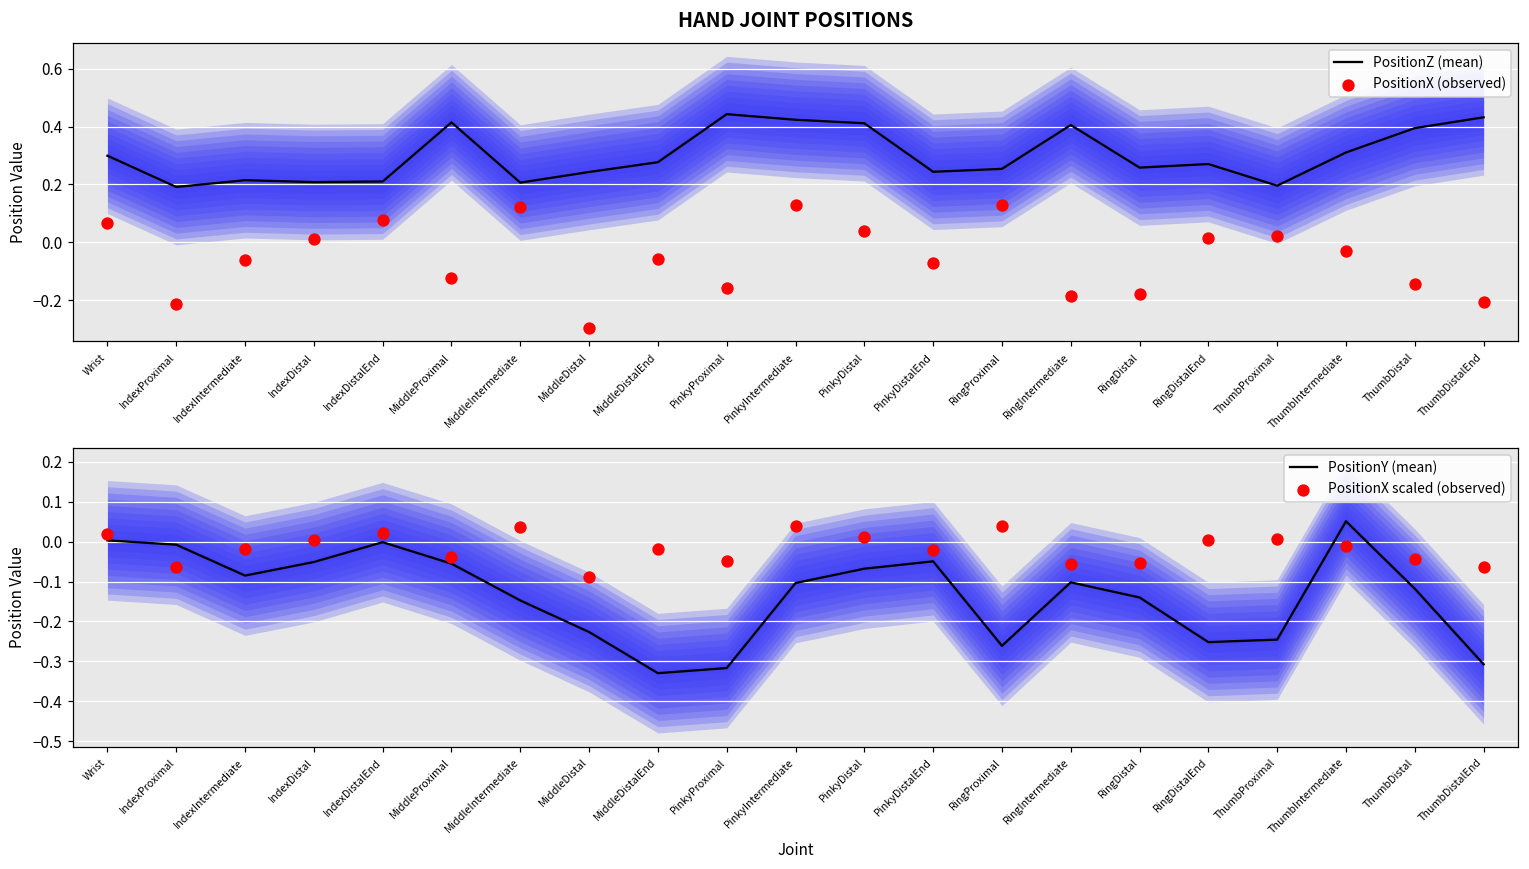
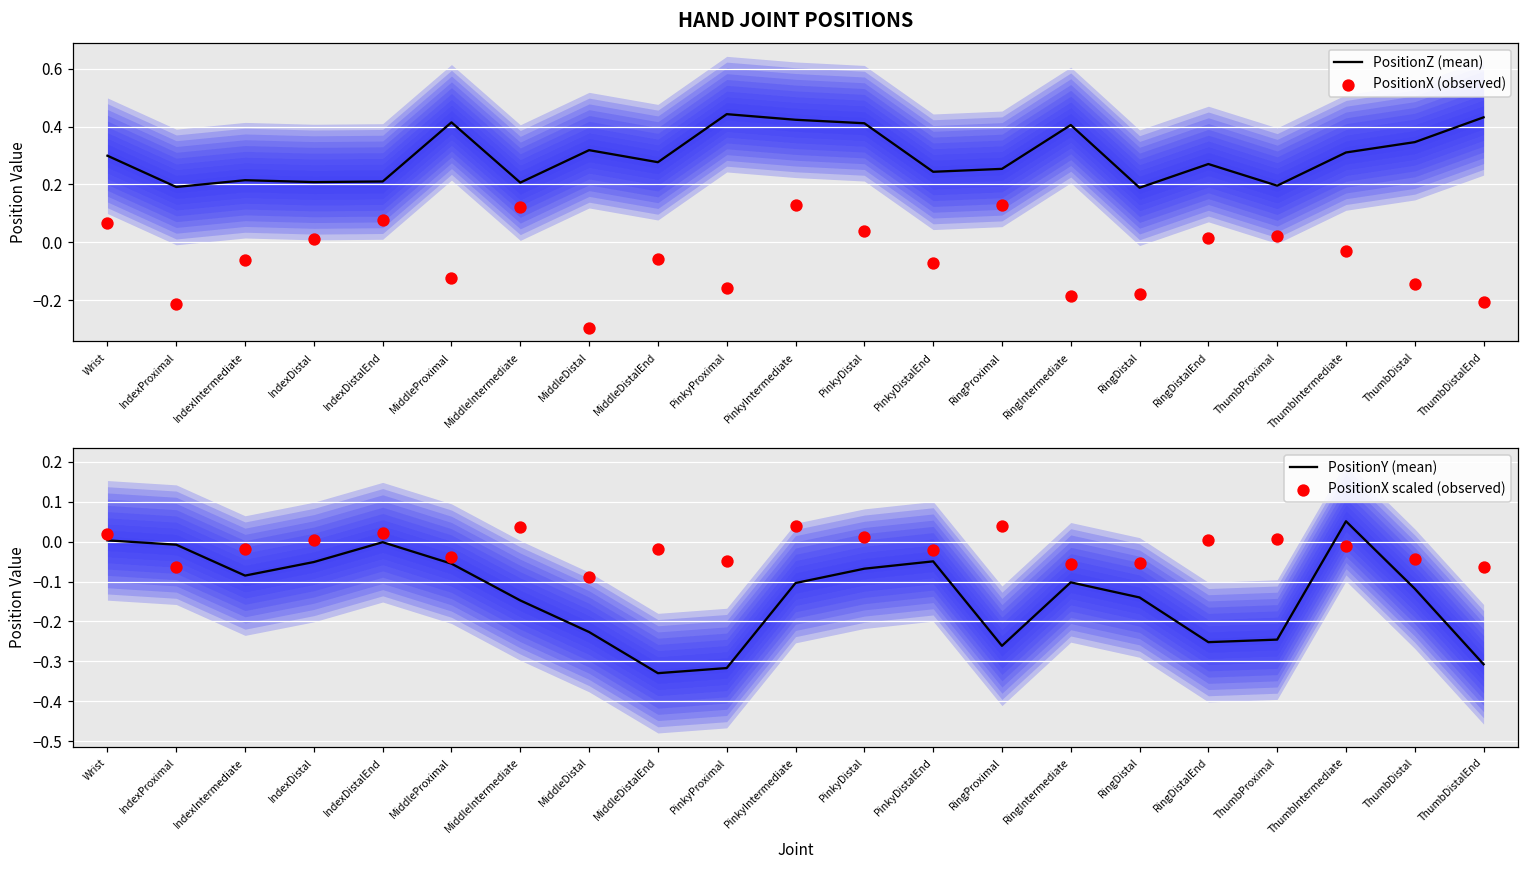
HAND JOINT POSITIONS, PositionZ (mean), MiddleDistal: 0.24 -> 0.32
HAND JOINT POSITIONS, PositionZ (mean), RingDistal: 0.26 -> 0.19
HAND JOINT POSITIONS, PositionZ (mean), ThumbDistal: 0.40 -> 0.35
